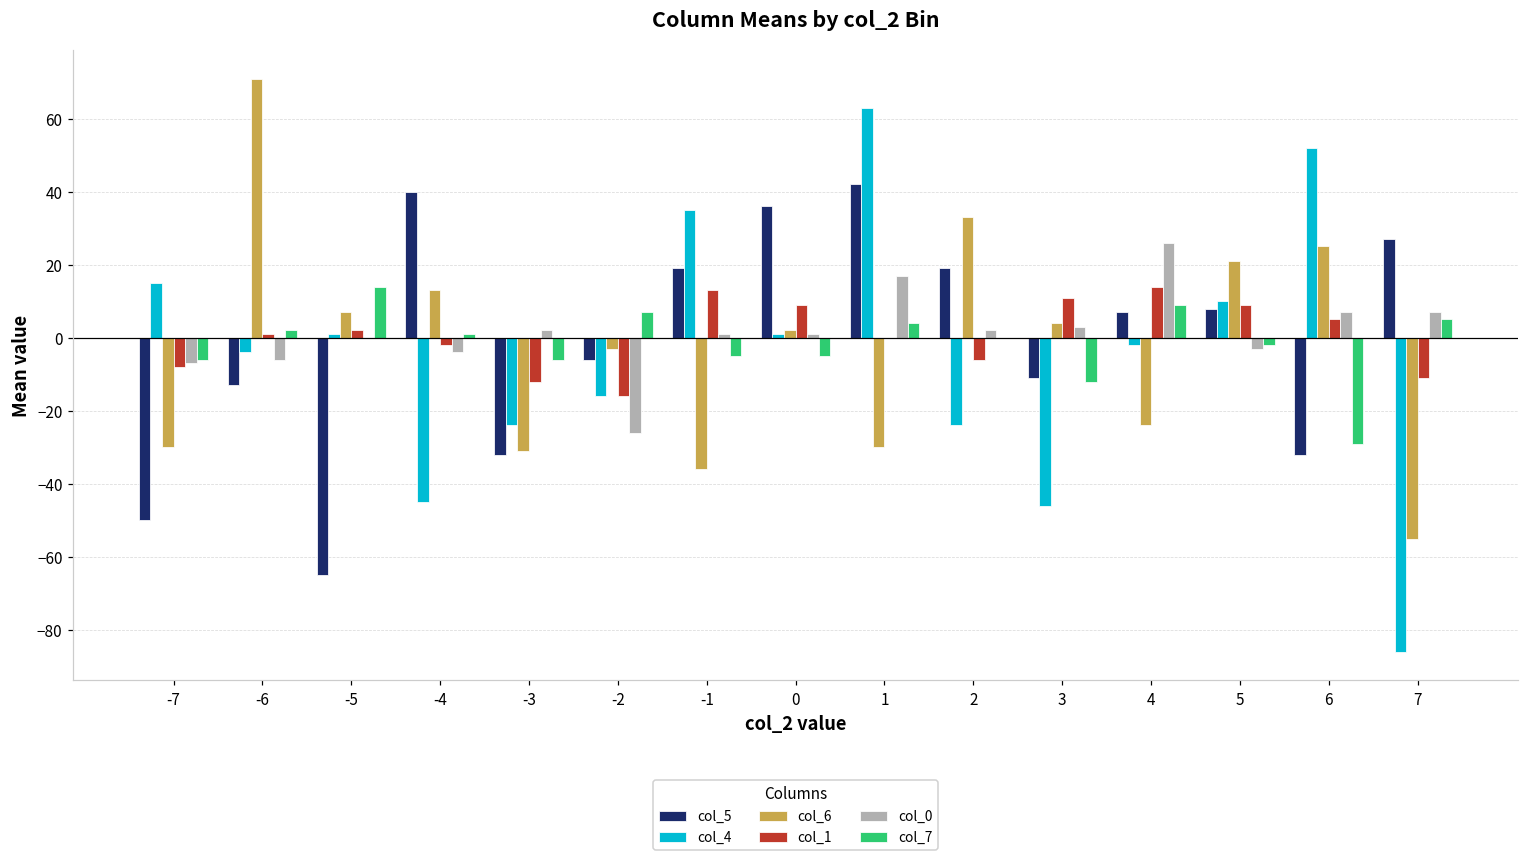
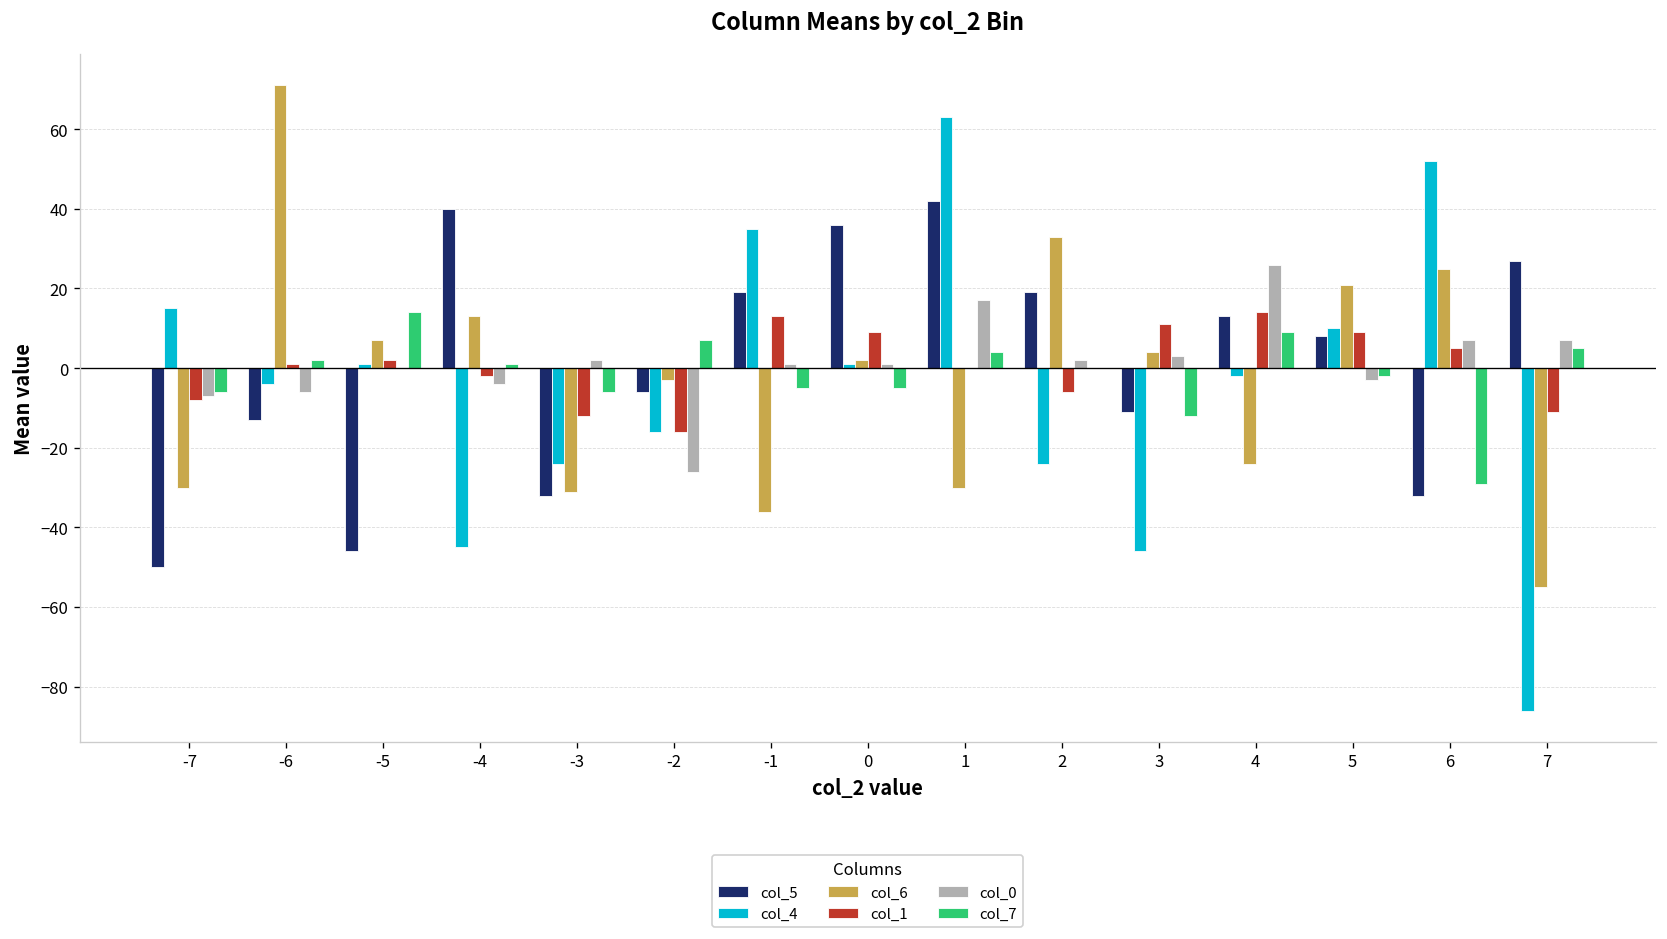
col_5, -5: -65 -> -46
col_5, 4: 7 -> 13
